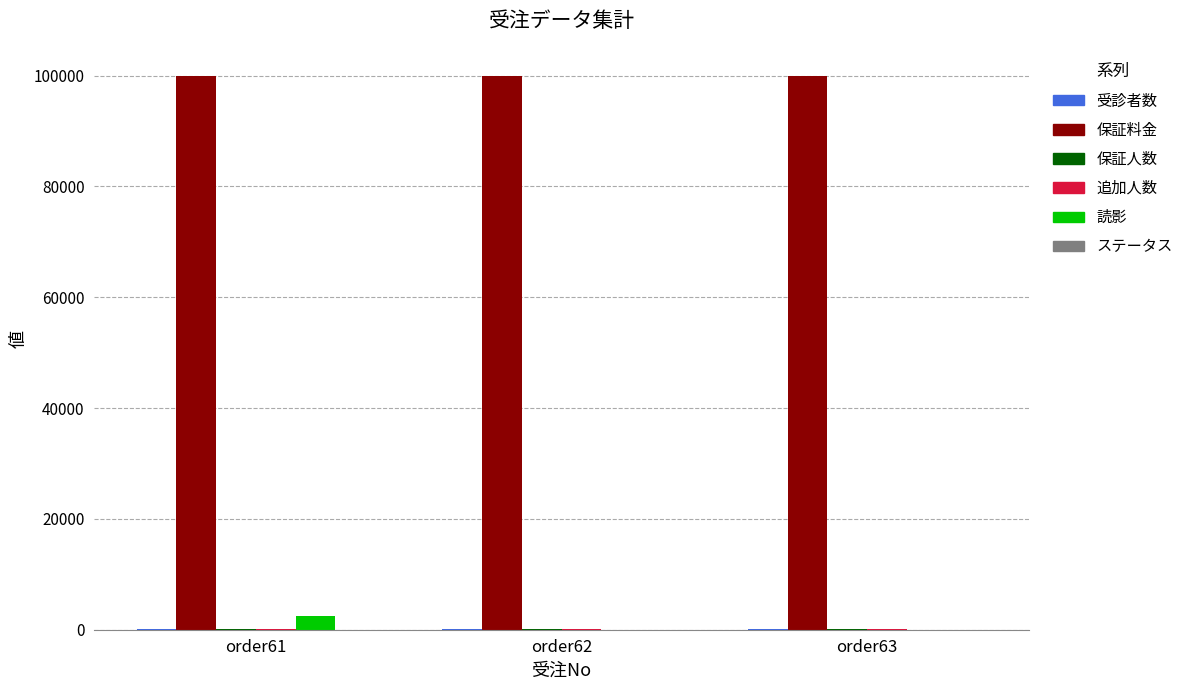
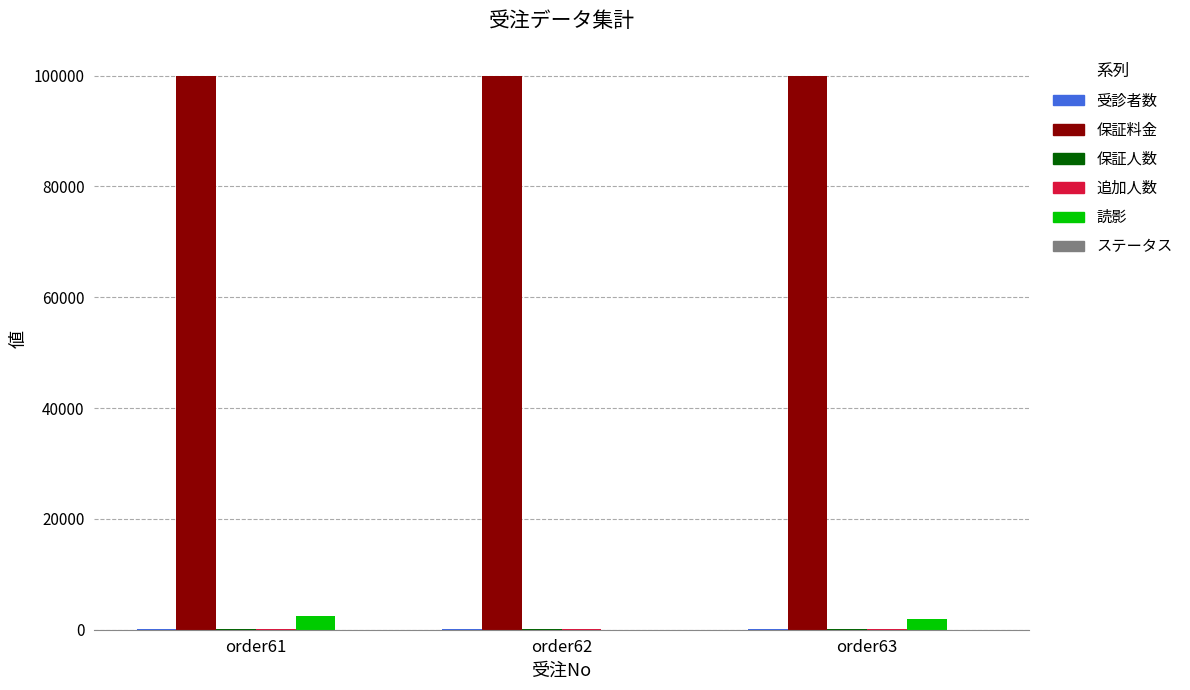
読影, order63: 0 -> 2000
